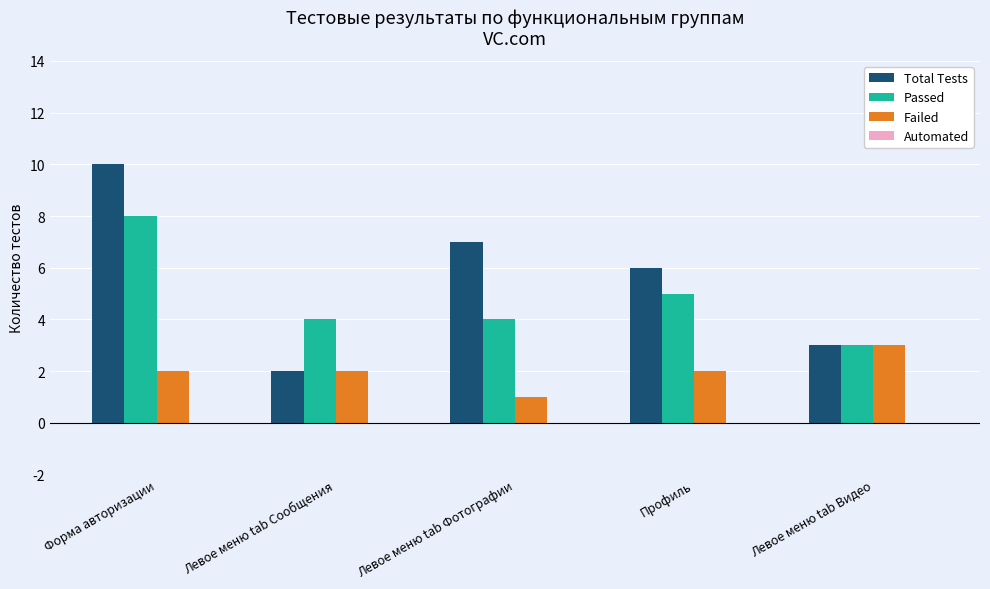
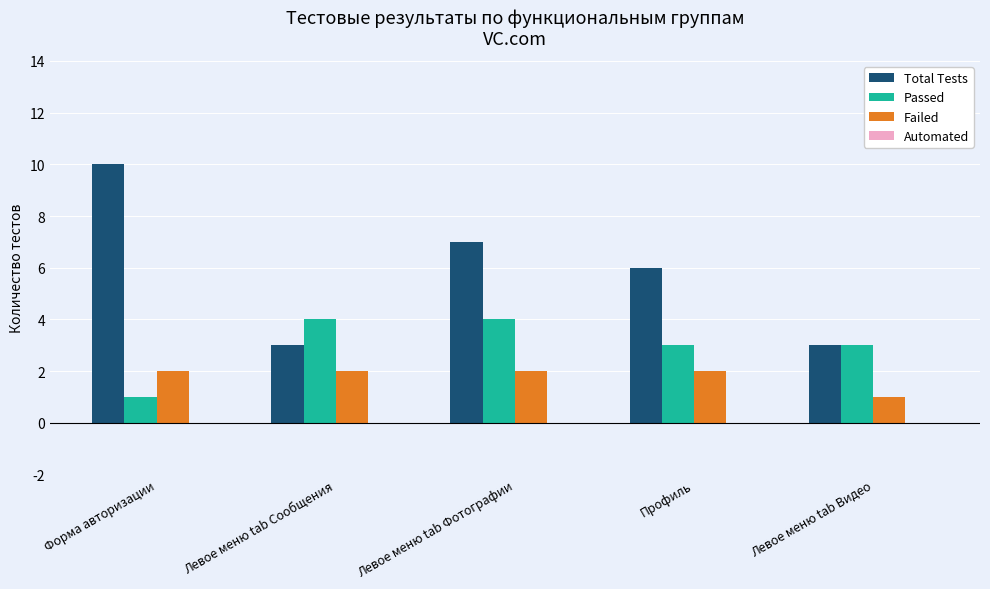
Passed, Форма авторизации: 8 -> 1
Total Tests, Левое меню tab Сообщения: 2 -> 3
Failed, Левое меню tab Фотографии: 1 -> 2
Passed, Профиль: 5 -> 3
Failed, Левое меню tab Видео: 3 -> 1
